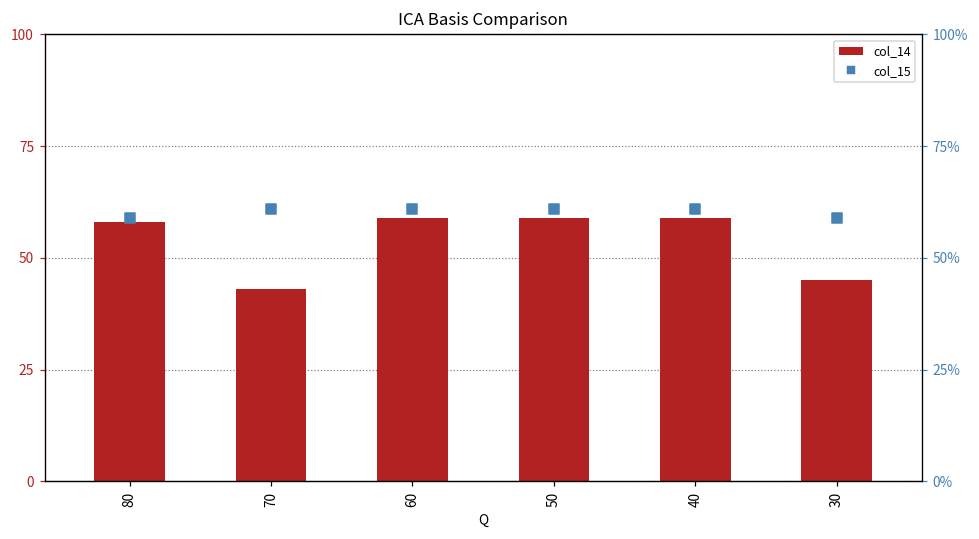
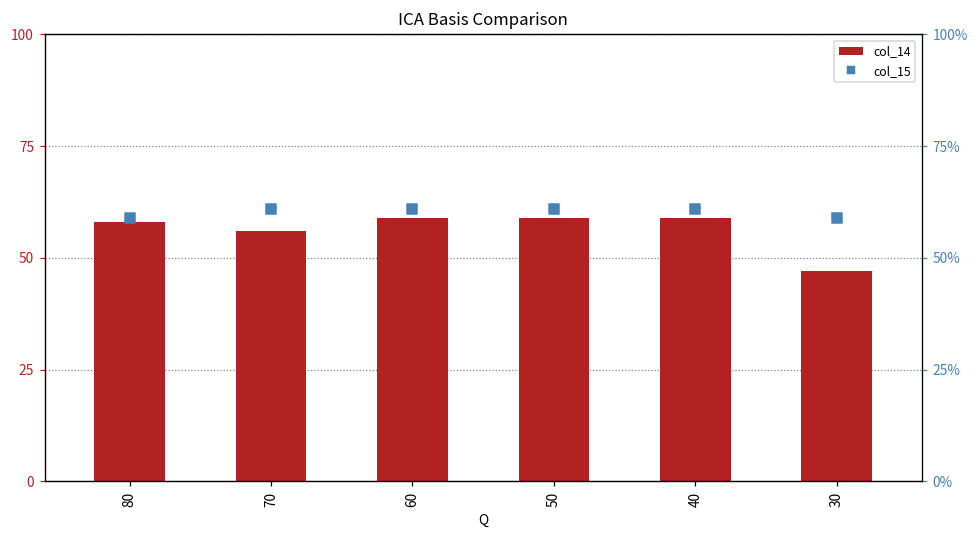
col_14, 70: 43 -> 56
col_14, 30: 45 -> 47
